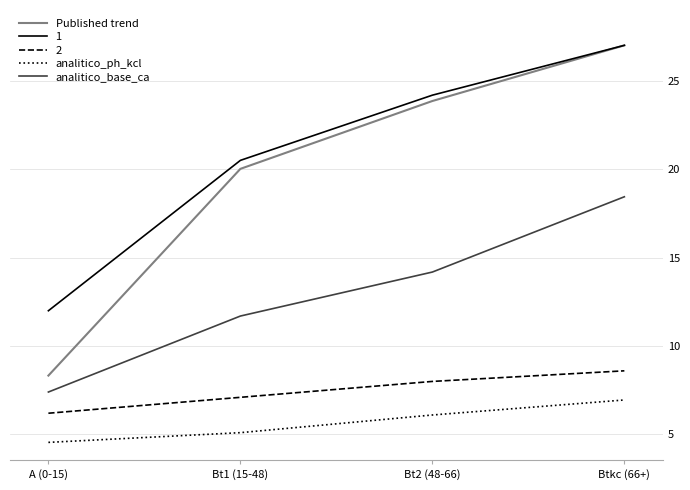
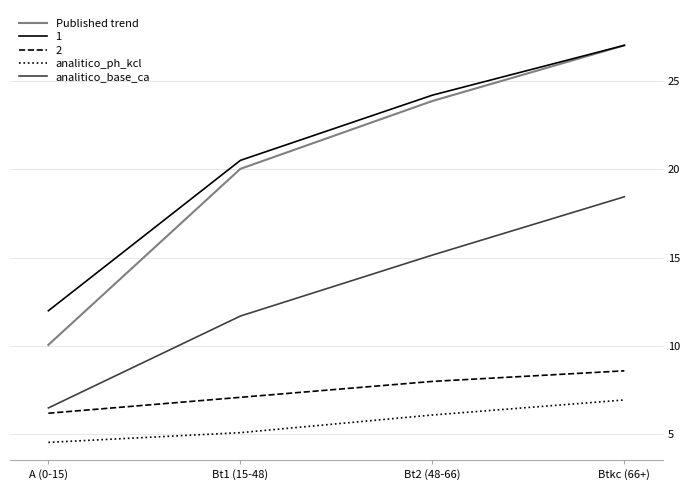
Published trend, A (0-15): 8.3 -> 10.1
analitico_base_ca, A (0-15): 7.4 -> 6.5
analitico_base_ca, Bt2 (48-66): 14.2 -> 15.2
